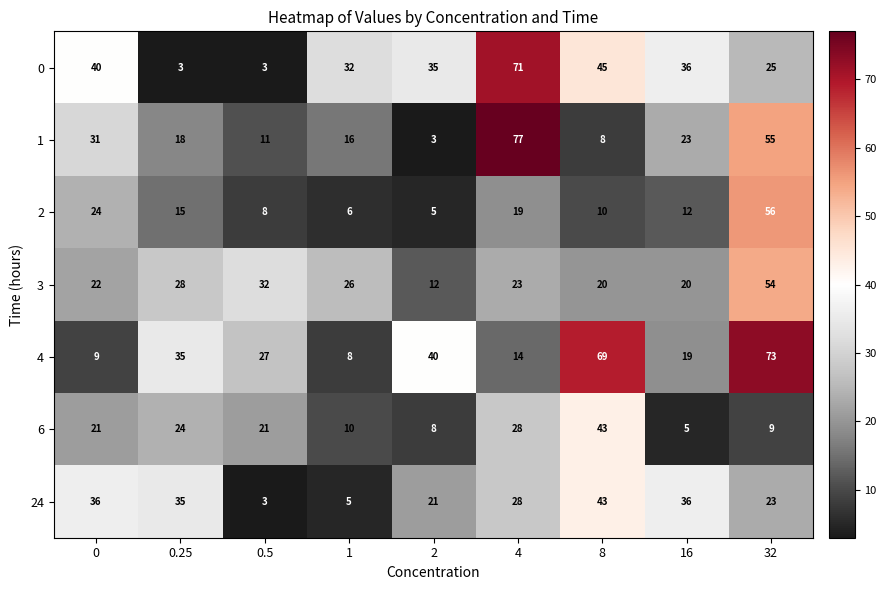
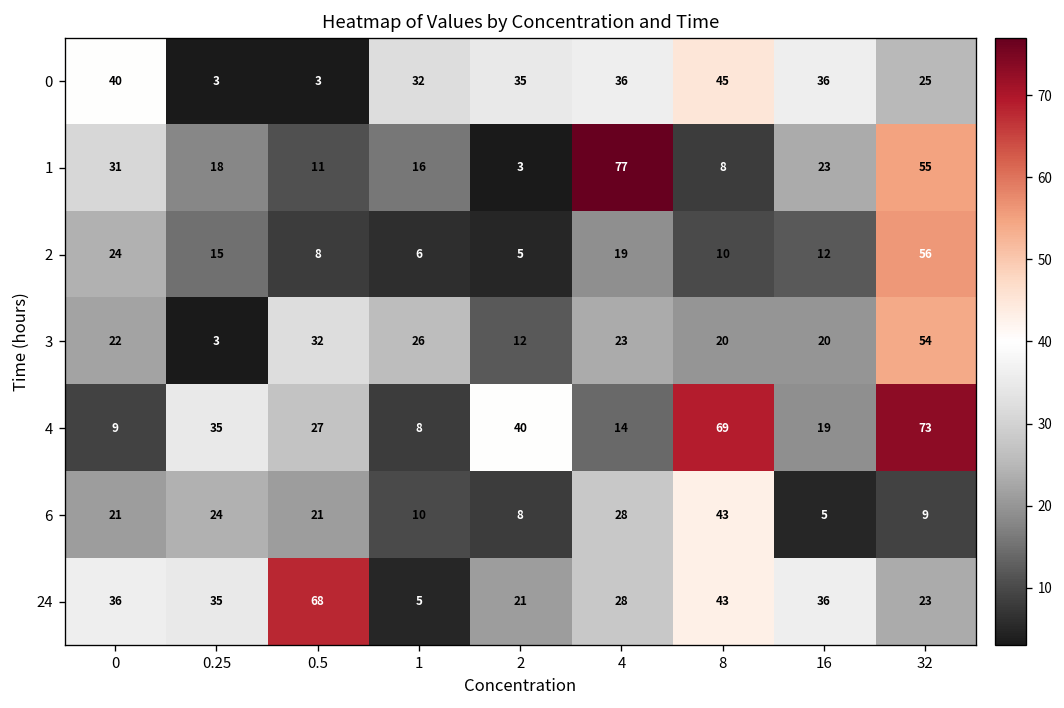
0, 4: 71 -> 36
3, 0.25: 28 -> 3
24, 0.5: 3 -> 68
